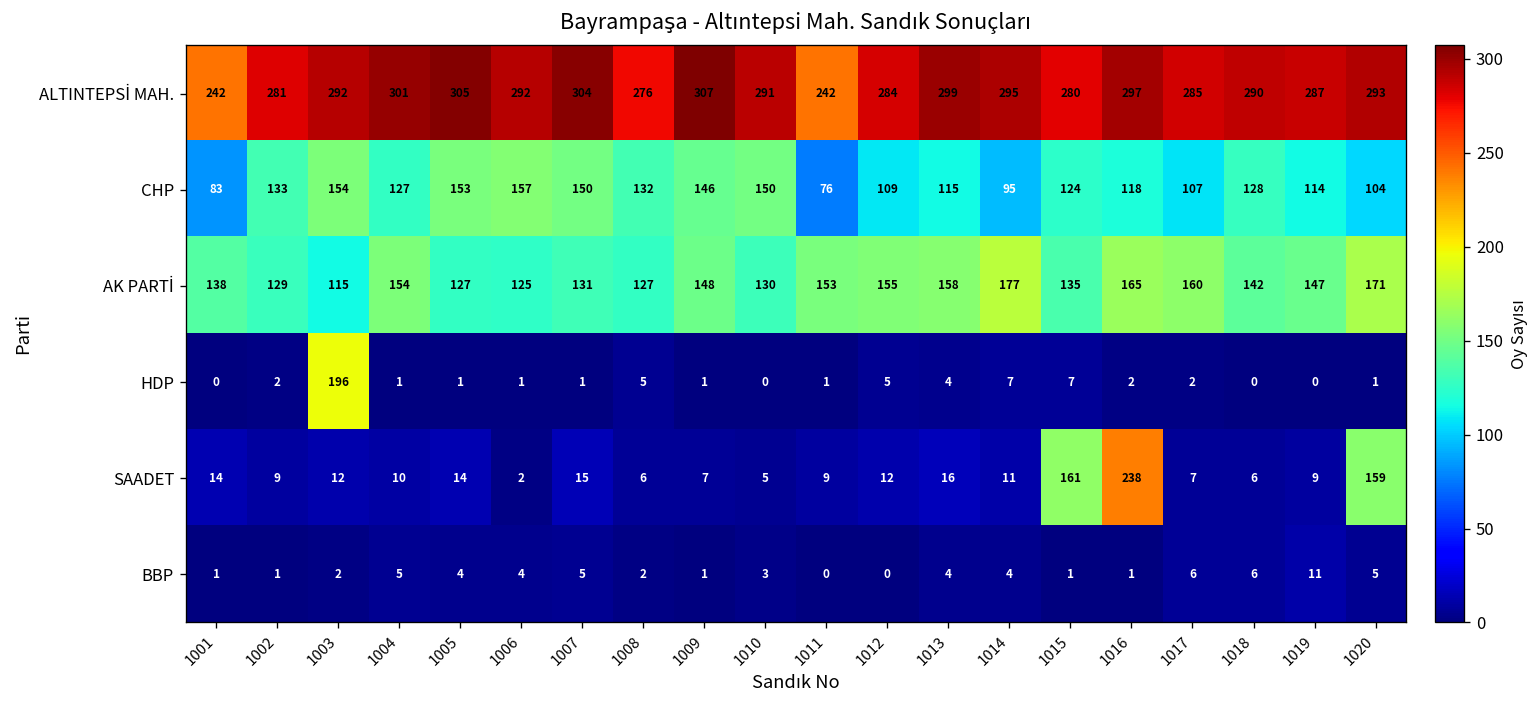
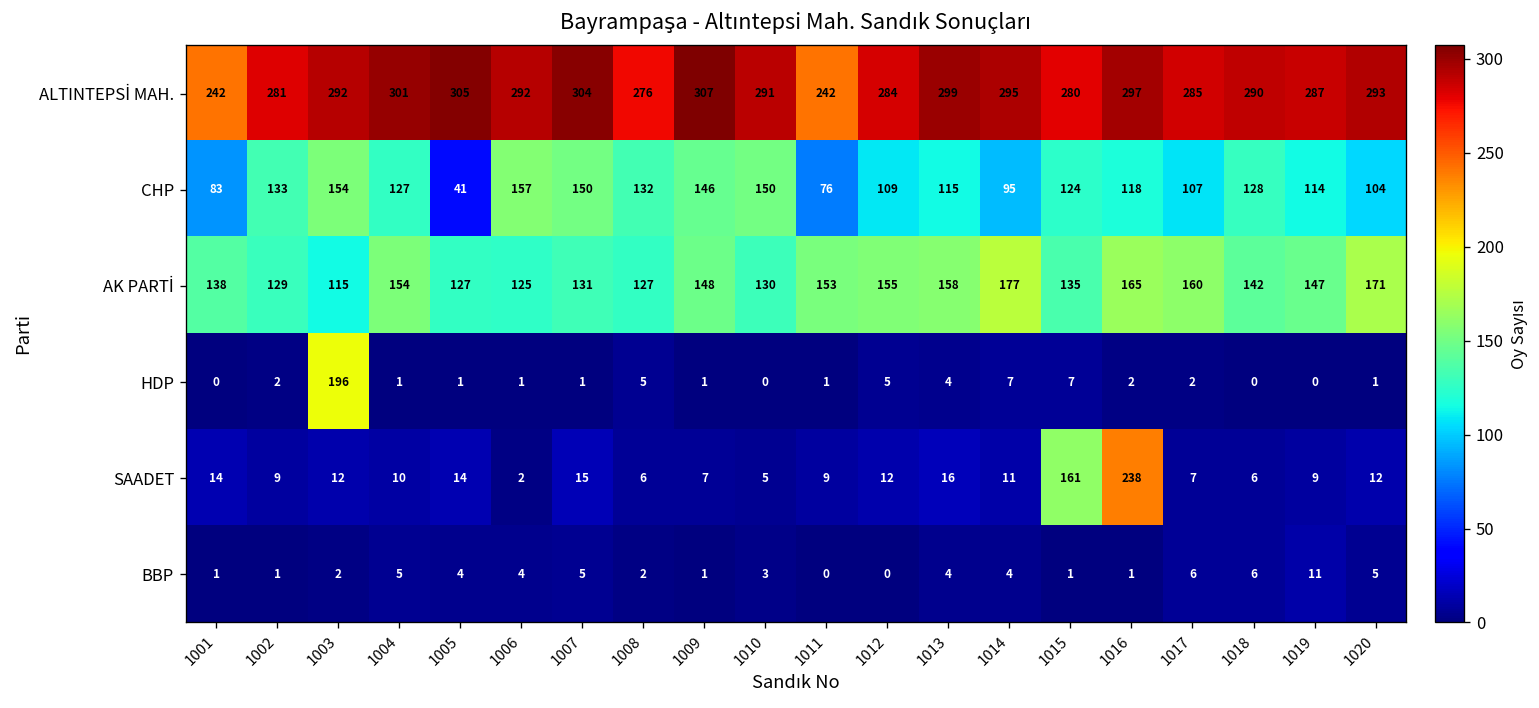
CHP, 1005: 153 -> 41
SAADET, 1020: 159 -> 12
